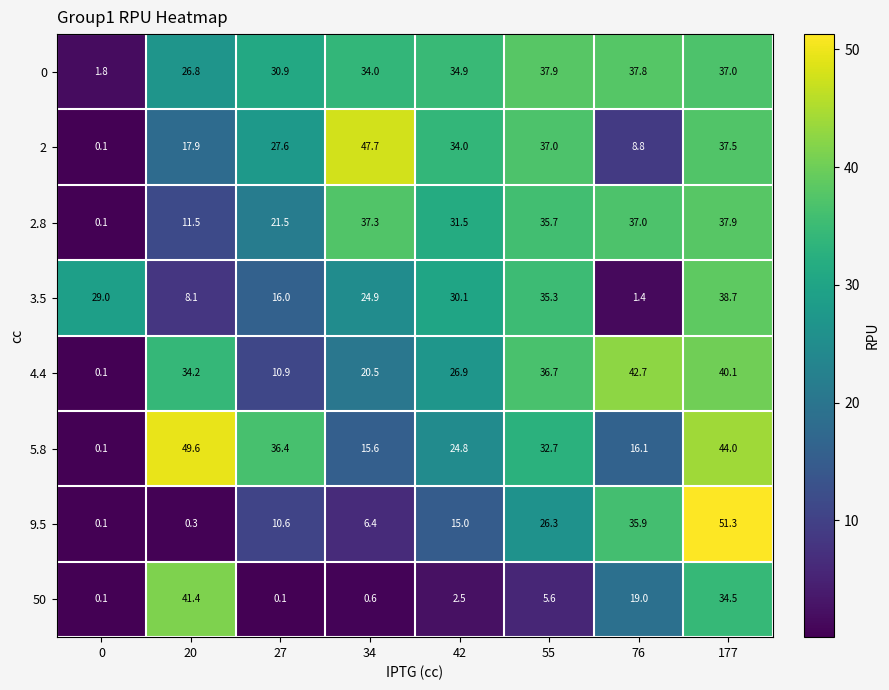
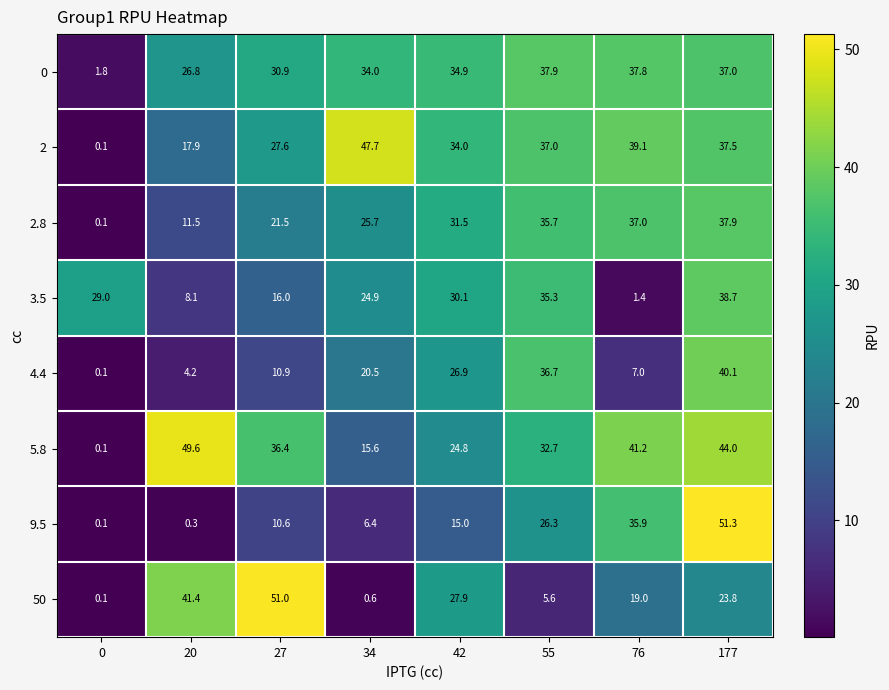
2, 76: 8.8 -> 39.1
2.8, 34: 37.3 -> 25.7
4.4, 20: 34.2 -> 4.2
4.4, 76: 42.7 -> 7.0
5.8, 76: 16.1 -> 41.2
50, 27: 0.1 -> 51.0
50, 42: 2.5 -> 27.9
50, 177: 34.5 -> 23.8
